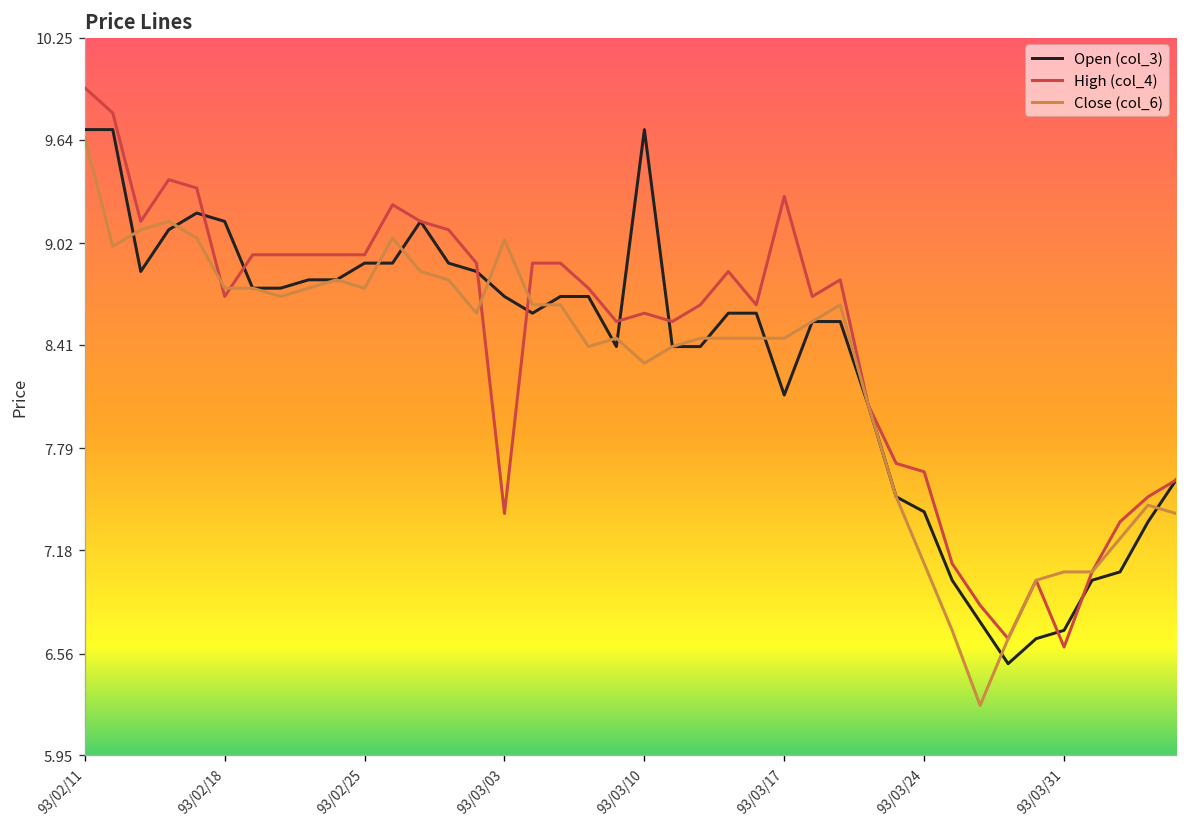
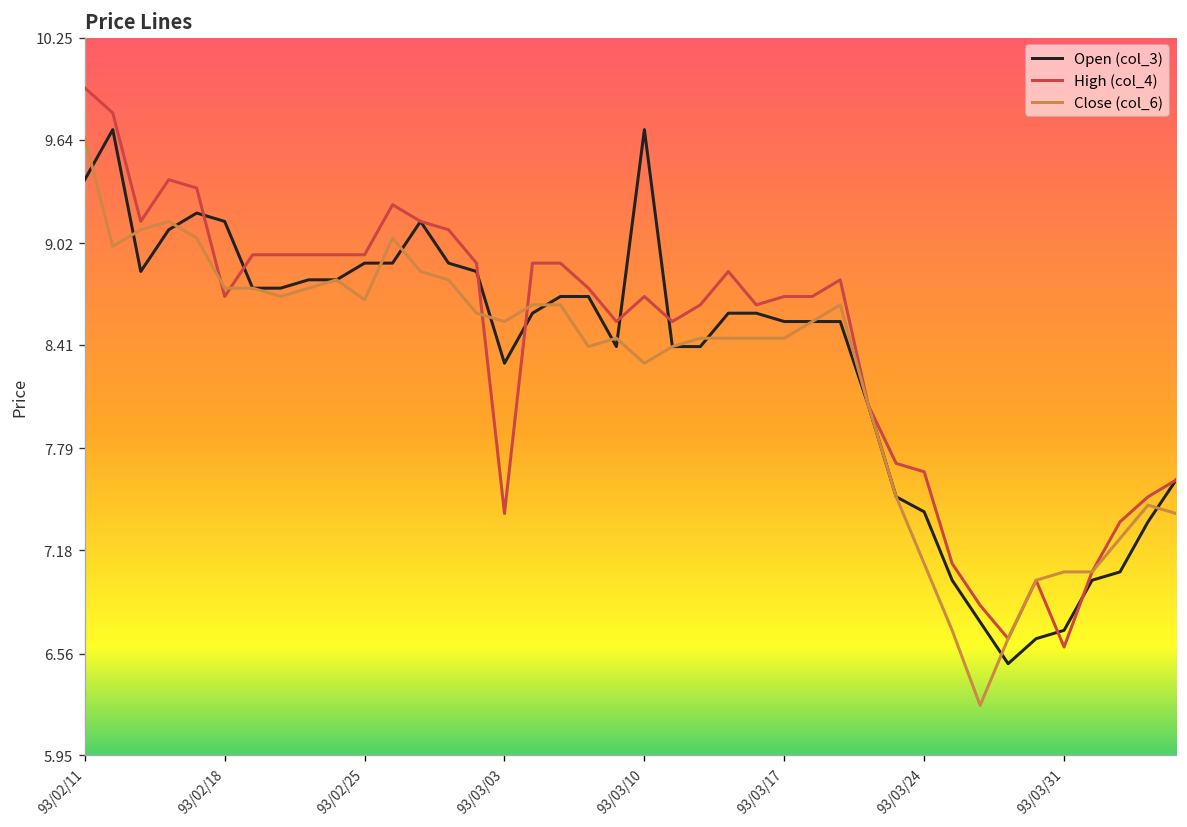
Open (col_3), 93/02/11: 9.7 -> 9.4
Close (col_6), 93/02/25: 8.75 -> 8.68
Open (col_3), 93/03/03: 8.7 -> 8.3
Close (col_6), 93/03/03: 9.04 -> 8.55
High (col_4), 93/03/10: 8.6 -> 8.7
Open (col_3), 93/03/17: 8.11 -> 8.55
High (col_4), 93/03/17: 9.3 -> 8.7
